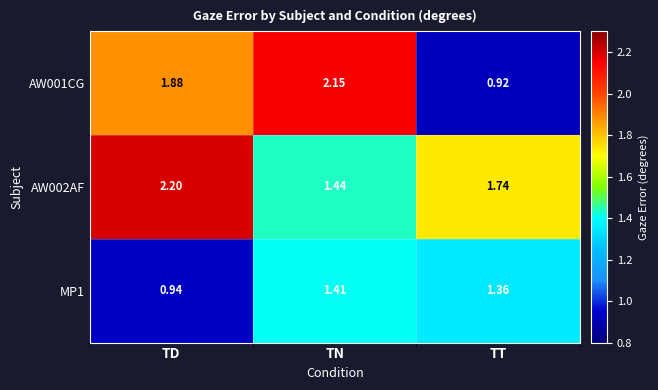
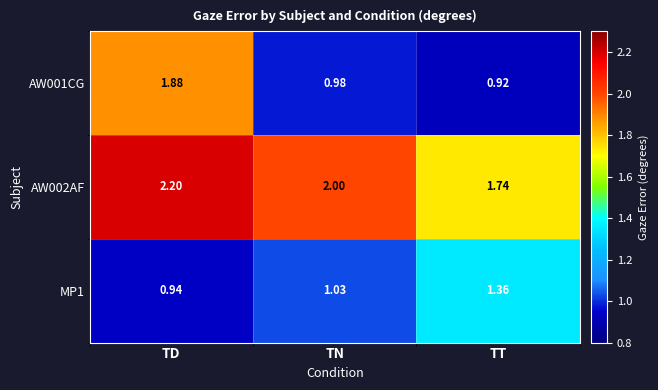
AW001CG, TN: 2.15 -> 0.98
AW002AF, TN: 1.44 -> 2.00
MP1, TN: 1.41 -> 1.03
